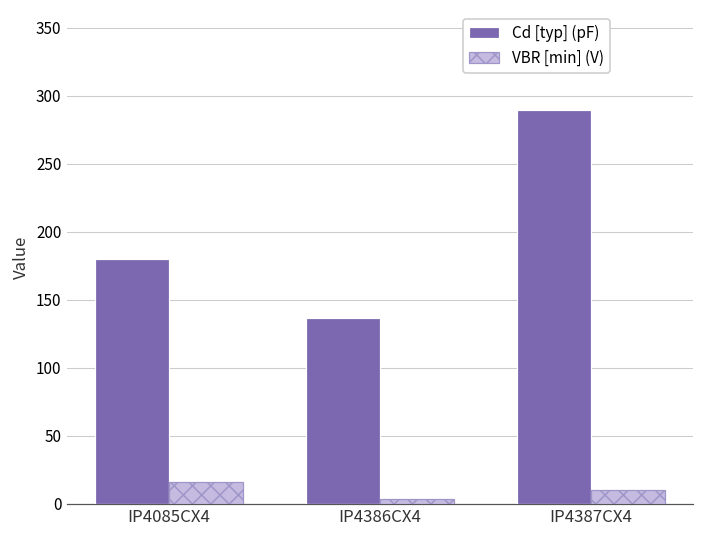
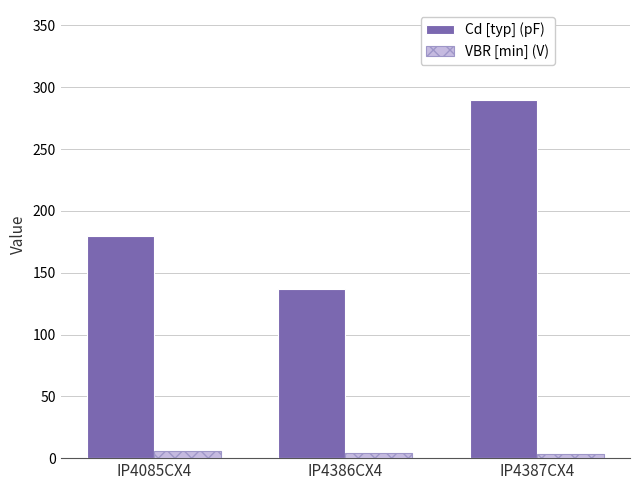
VBR [min] (V), IP4085CX4: 16 -> 6
VBR [min] (V), IP4387CX4: 10 -> 3
